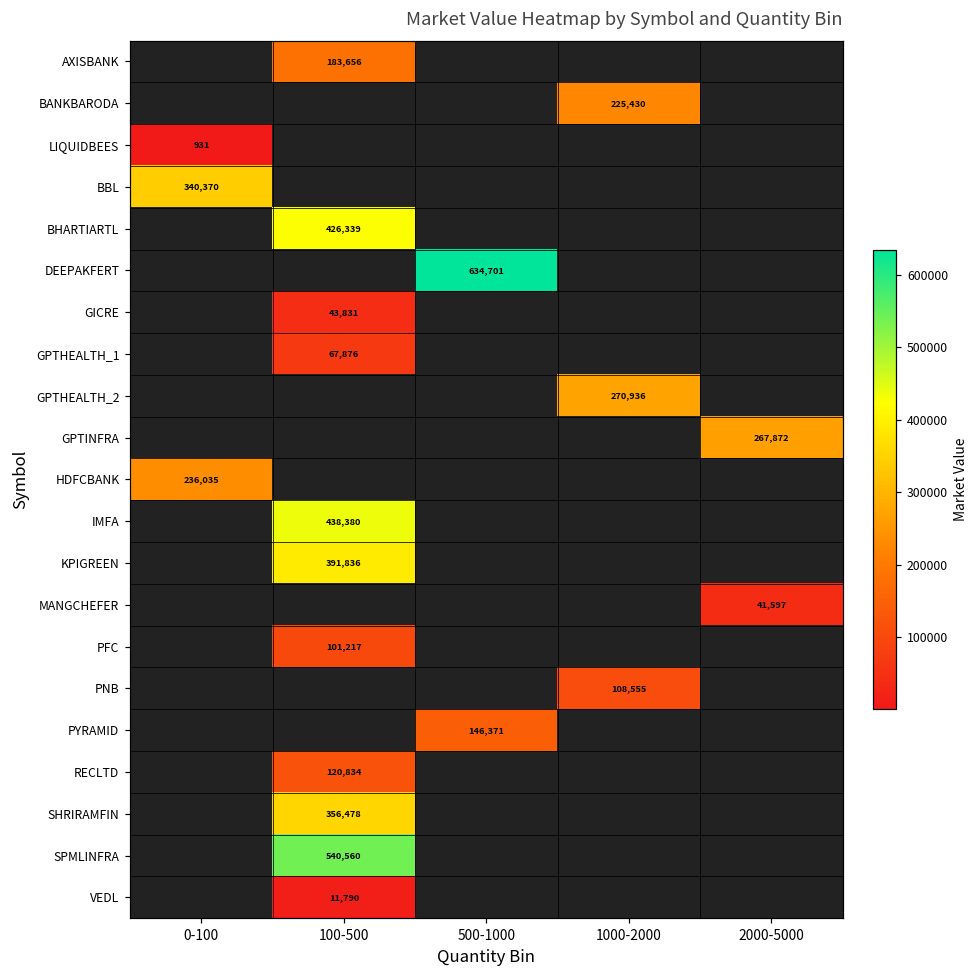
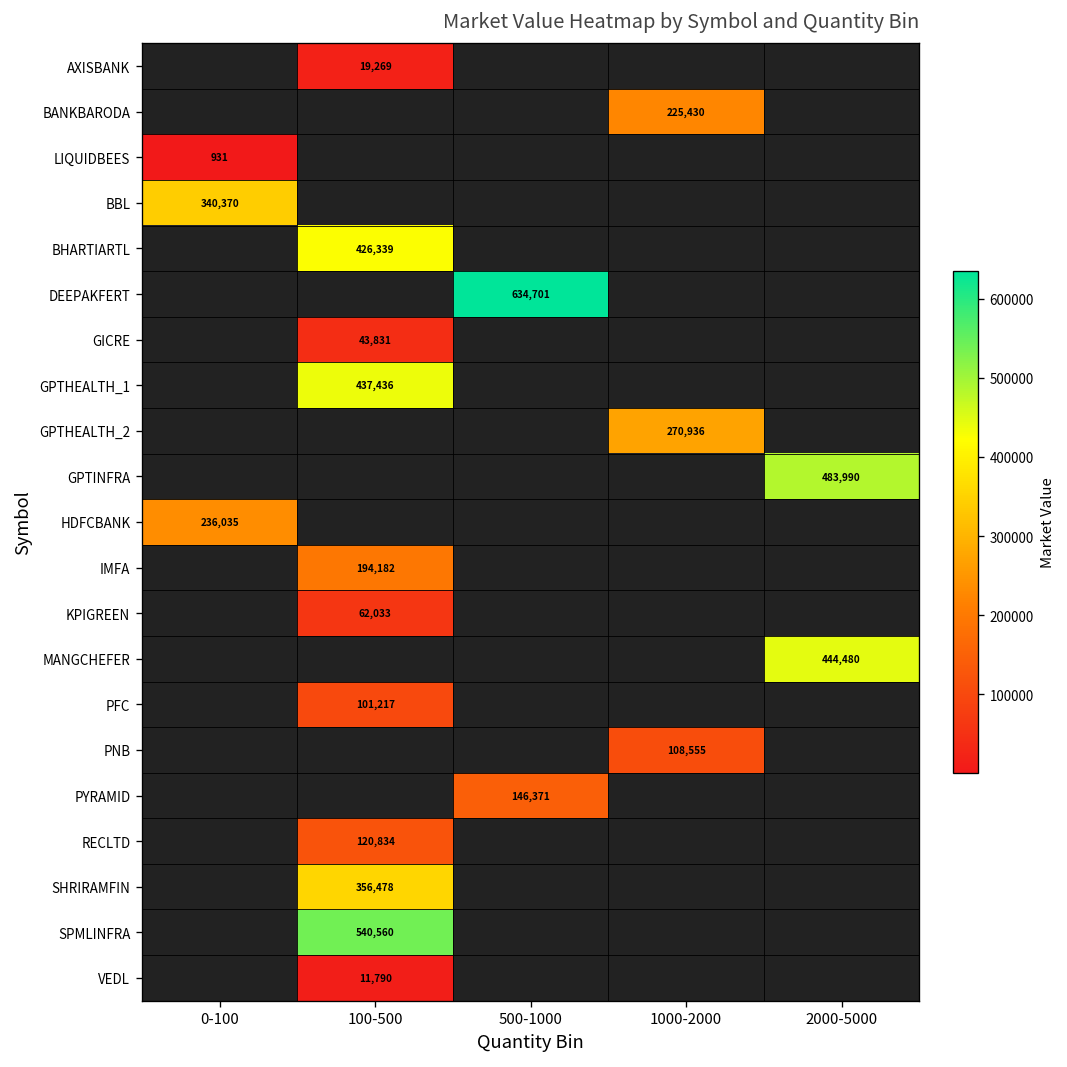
AXISBANK, 100-500: 183,656 -> 19,269
GPTHEALTH_1, 100-500: 67,876 -> 437,436
GPTINFRA, 2000-5000: 267,872 -> 483,990
IMFA, 100-500: 438,380 -> 194,182
KPIGREEN, 100-500: 391,836 -> 62,033
MANGCHEFER, 2000-5000: 41,597 -> 444,480
